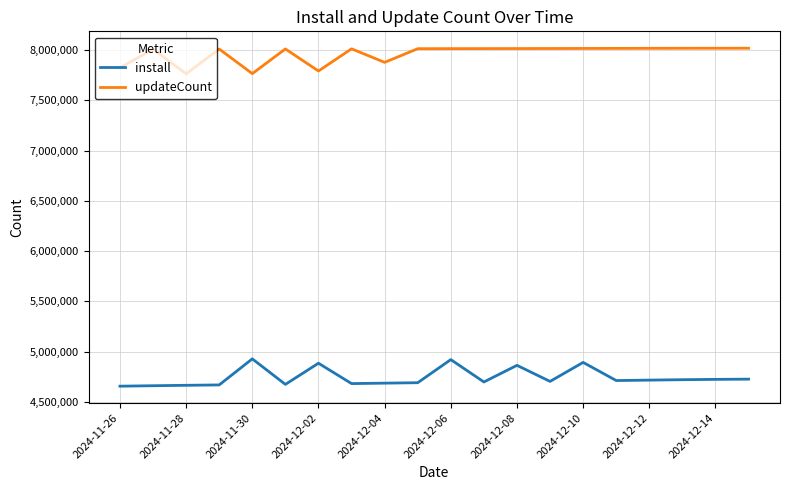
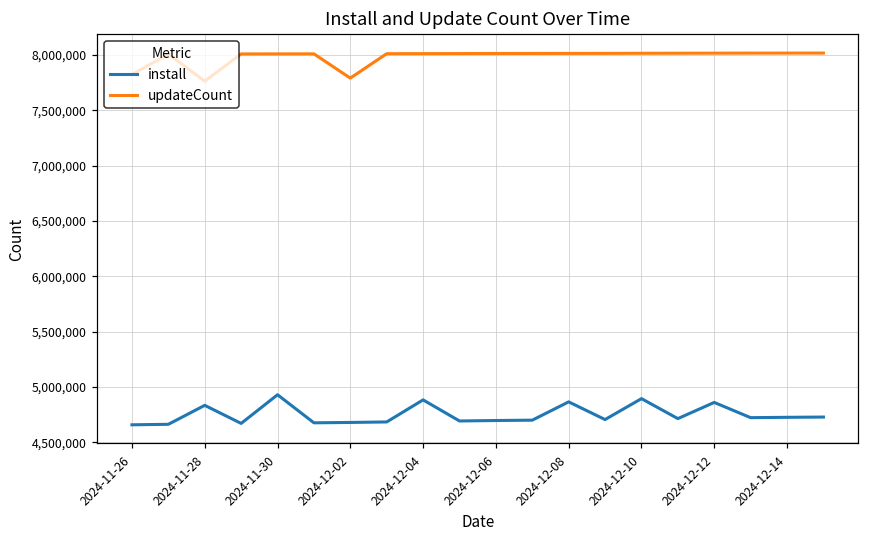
install, 2024-11-28: 4,670,000 -> 4,830,000
updateCount, 2024-11-30: 7,760,000 -> 8,010,000
install, 2024-12-02: 4,890,000 -> 4,680,000
install, 2024-12-04: 4,690,000 -> 4,880,000
updateCount, 2024-12-04: 7,880,000 -> 8,010,000
install, 2024-12-06: 4,920,000 -> 4,700,000
install, 2024-12-12: 4,720,000 -> 4,860,000
